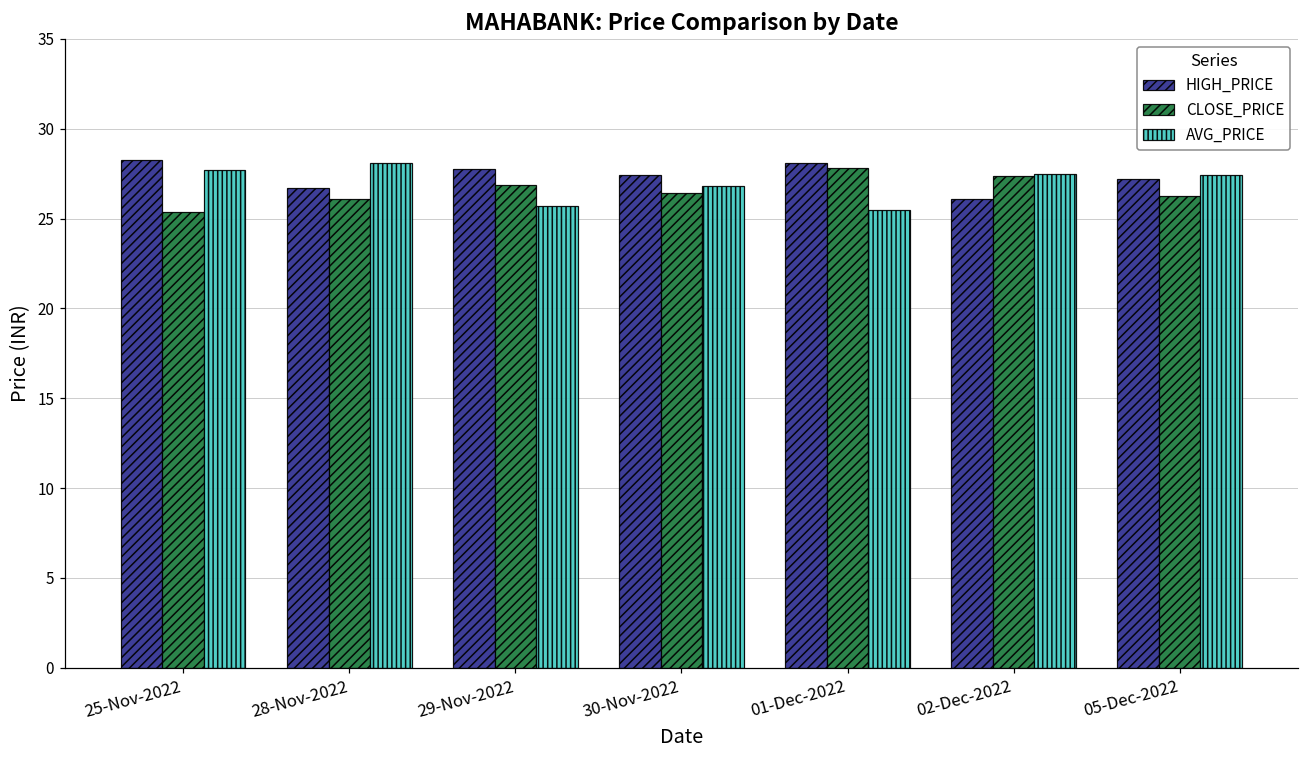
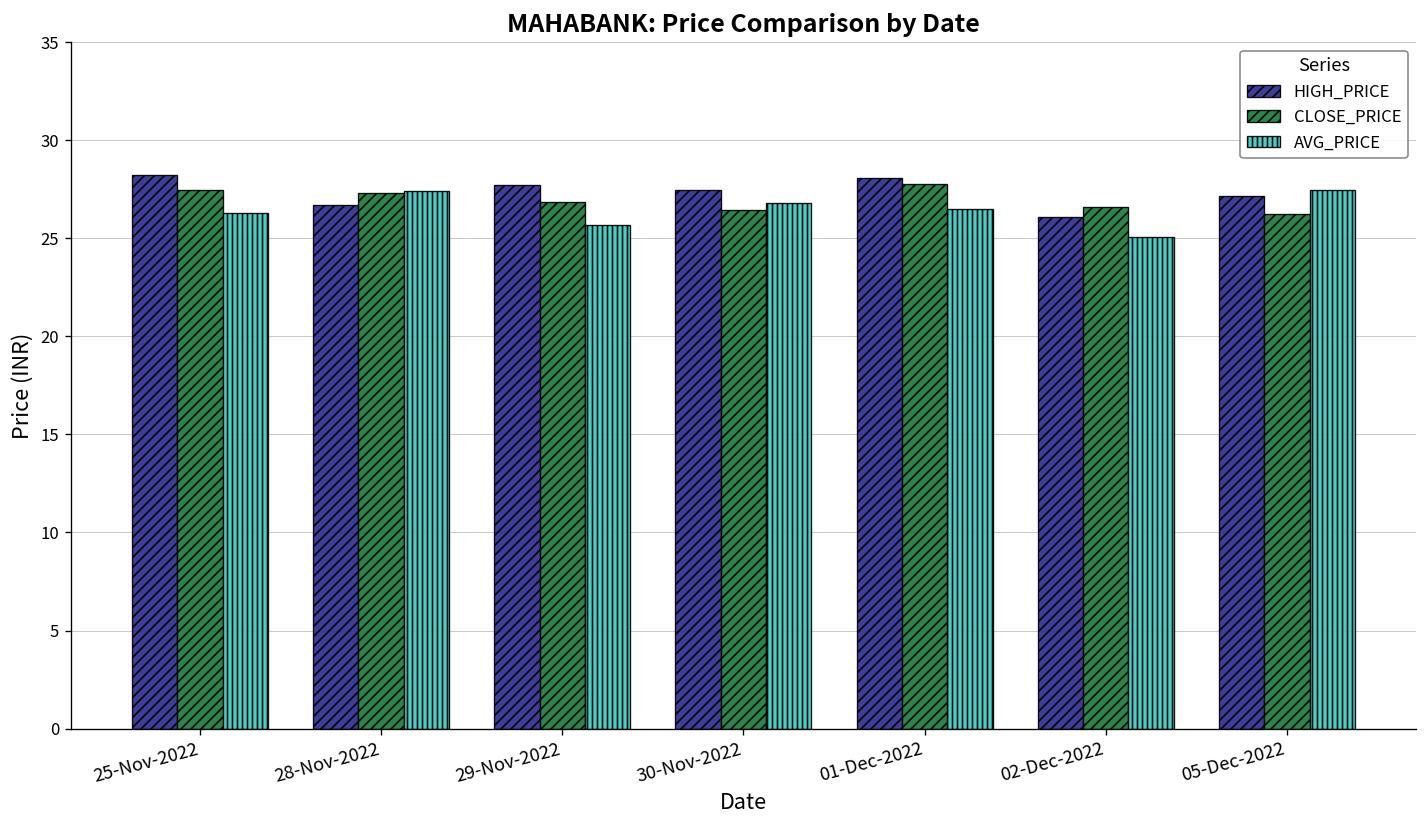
CLOSE_PRICE, 25-Nov-2022: 25.3 -> 27.5
AVG_PRICE, 25-Nov-2022: 27.7 -> 26.3
CLOSE_PRICE, 28-Nov-2022: 26.1 -> 27.3
AVG_PRICE, 28-Nov-2022: 28.1 -> 27.4
AVG_PRICE, 01-Dec-2022: 25.5 -> 26.5
CLOSE_PRICE, 02-Dec-2022: 27.4 -> 26.6
AVG_PRICE, 02-Dec-2022: 27.5 -> 25.1
